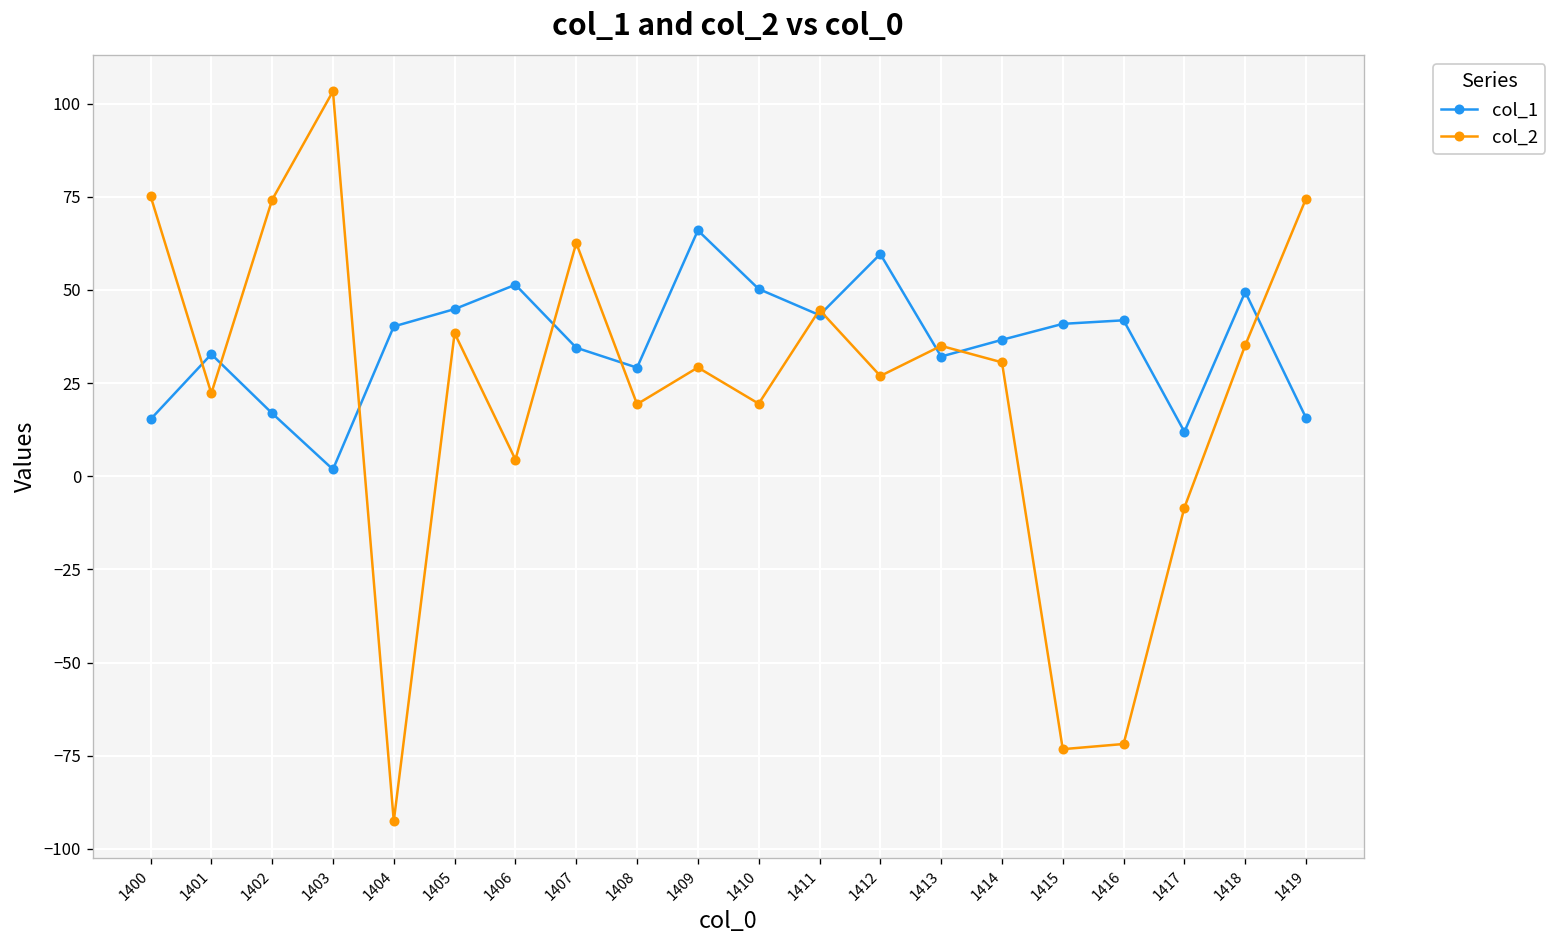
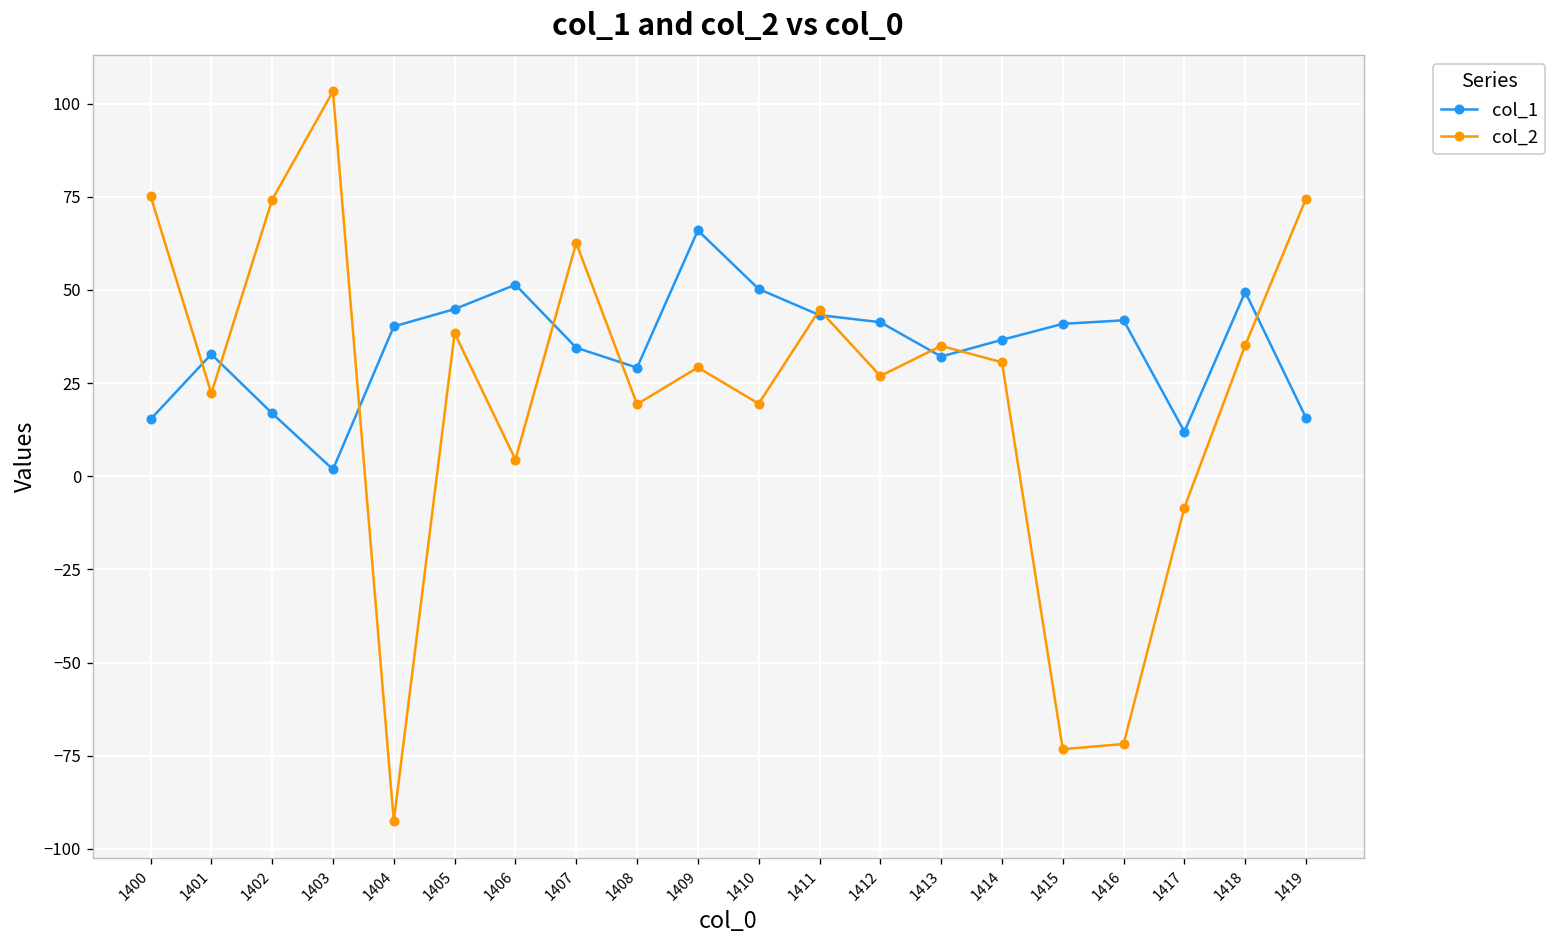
col_1, 1412: 60 -> 41
